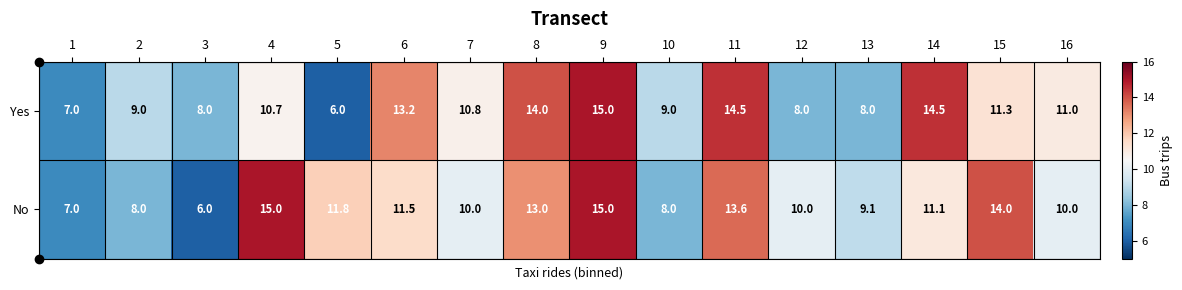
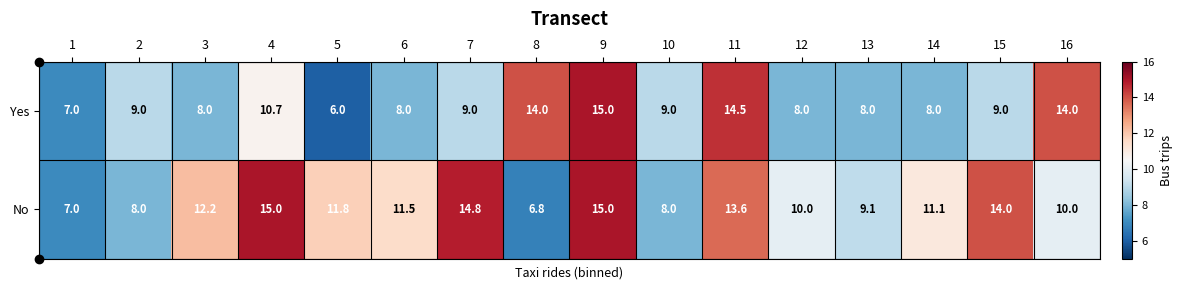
Yes, 6: 13.2 -> 8.0
Yes, 7: 10.8 -> 9.0
Yes, 14: 14.5 -> 8.0
Yes, 15: 11.3 -> 9.0
Yes, 16: 11.0 -> 14.0
No, 3: 6.0 -> 12.2
No, 7: 10.0 -> 14.8
No, 8: 13.0 -> 6.8
